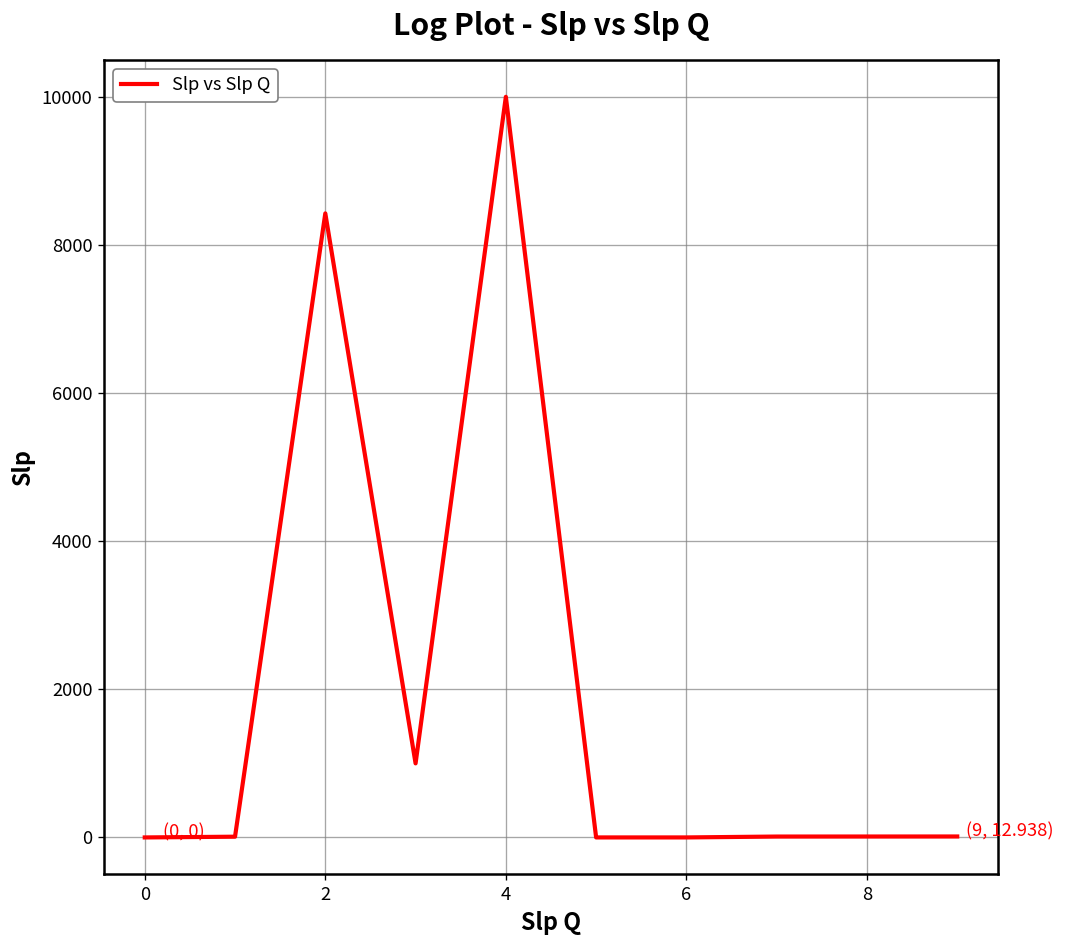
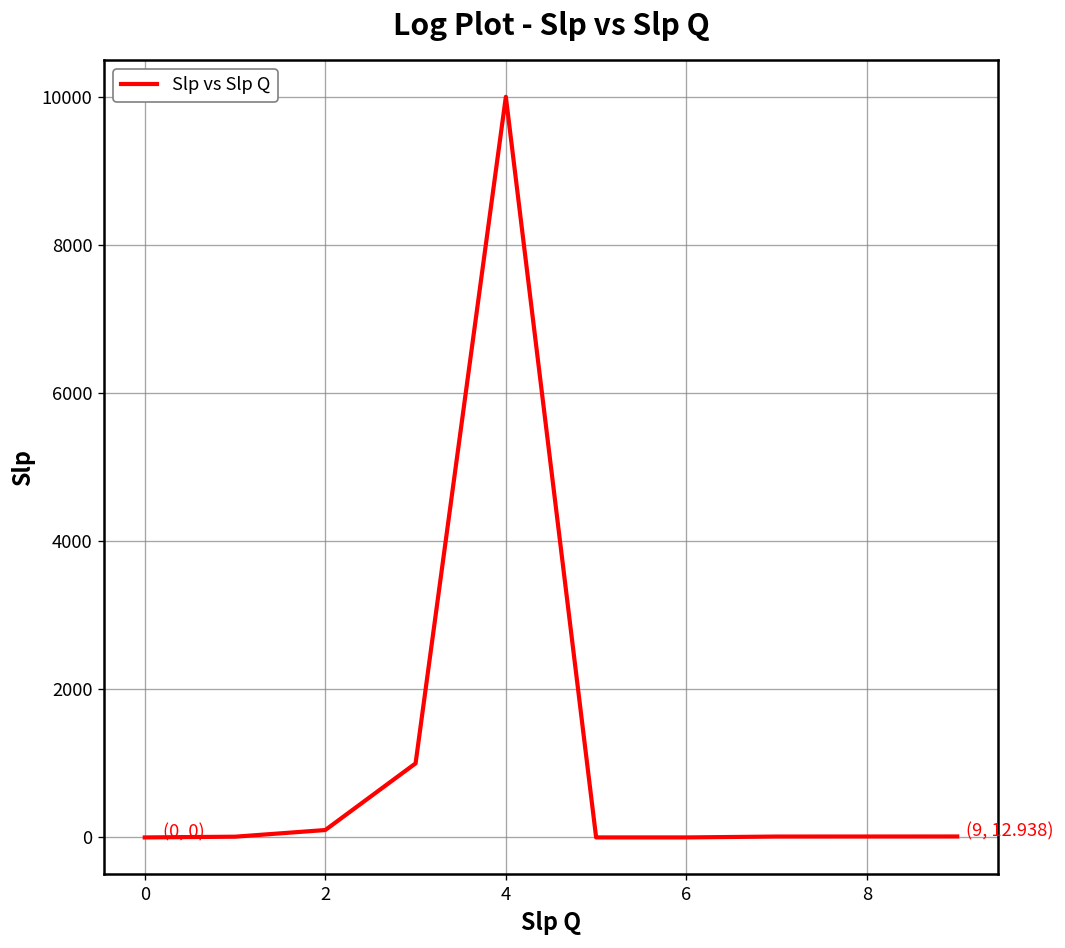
2: 8400 -> 100
